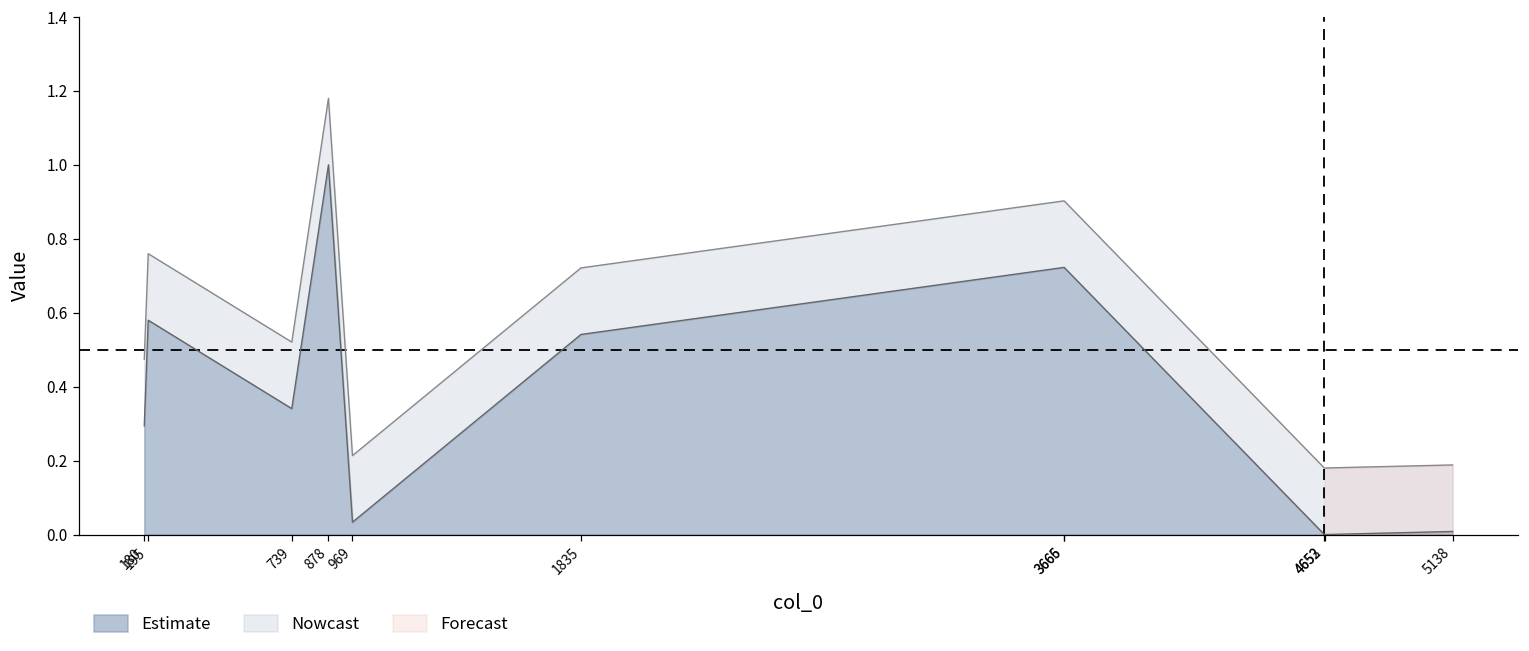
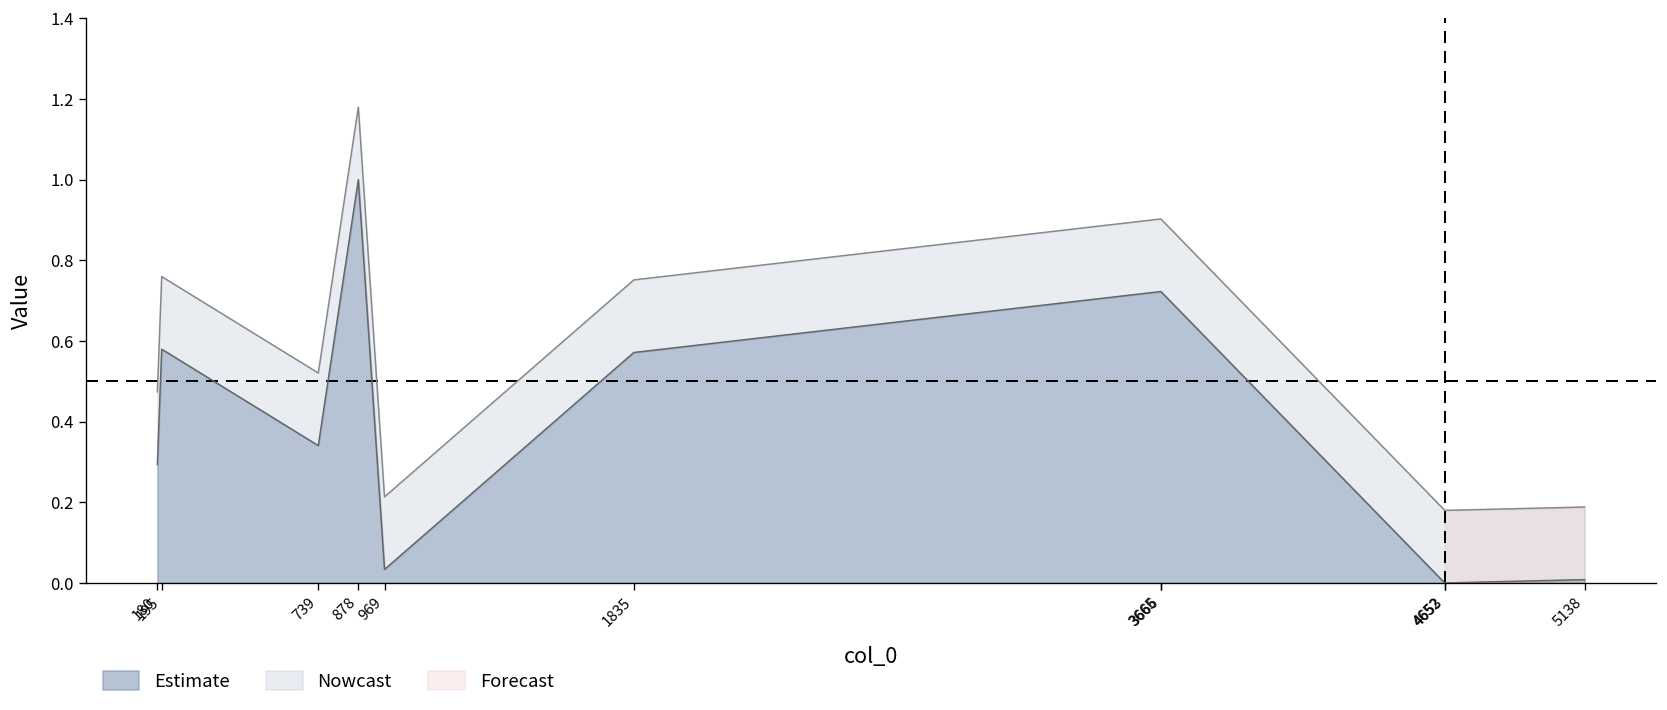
Estimate, 1835: 0.54 -> 0.57
